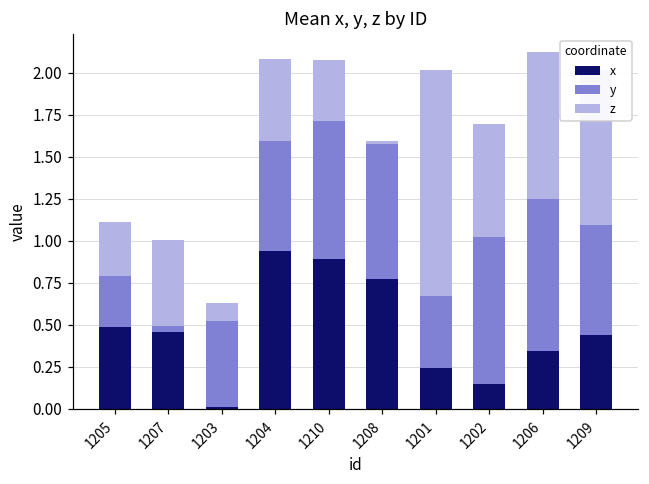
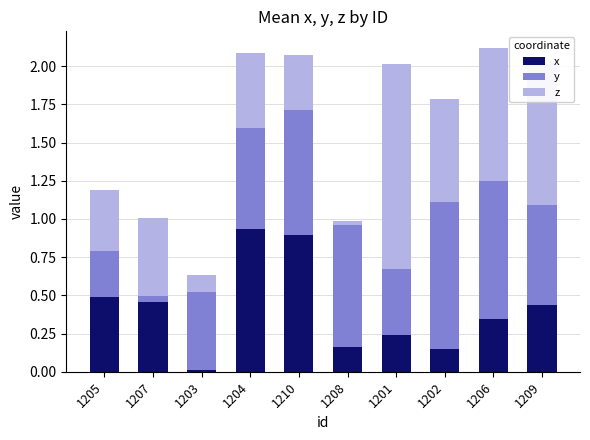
z, 1205: 0.32 -> 0.40
x, 1208: 0.77 -> 0.16
y, 1202: 0.88 -> 0.96
